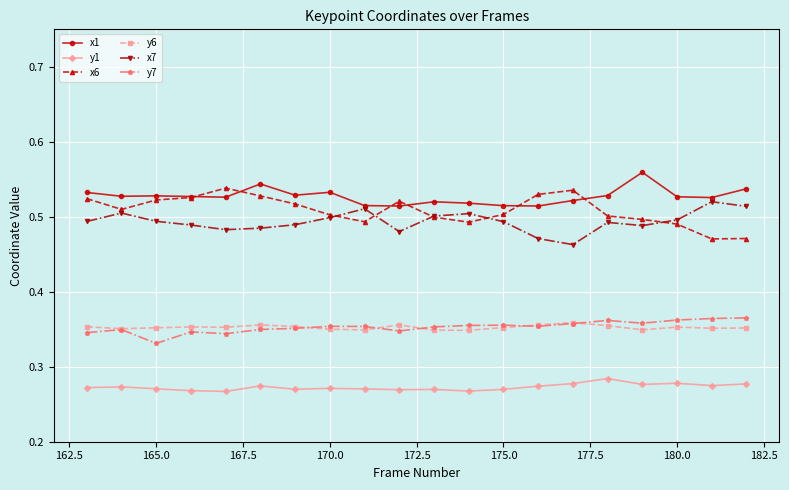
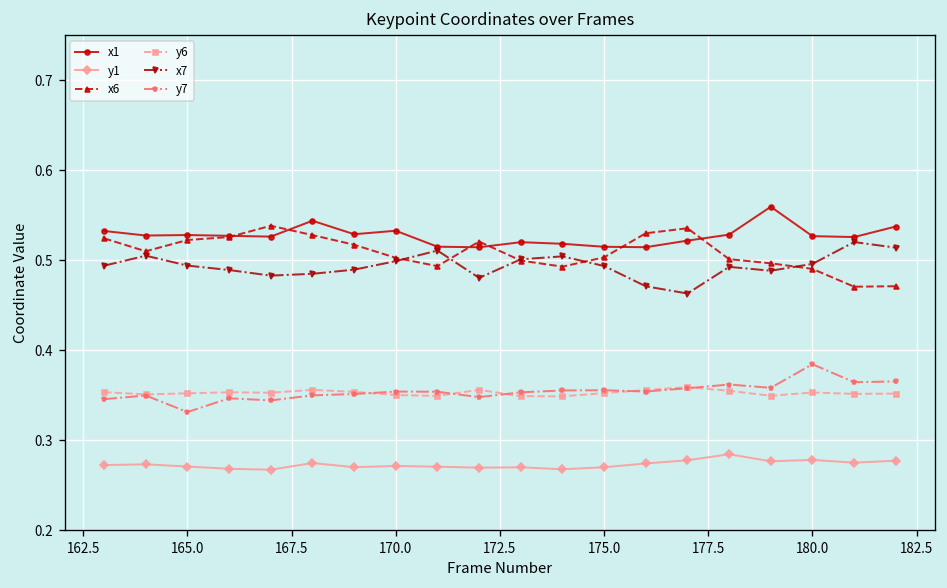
y7, 180.0: 0.36 -> 0.38
